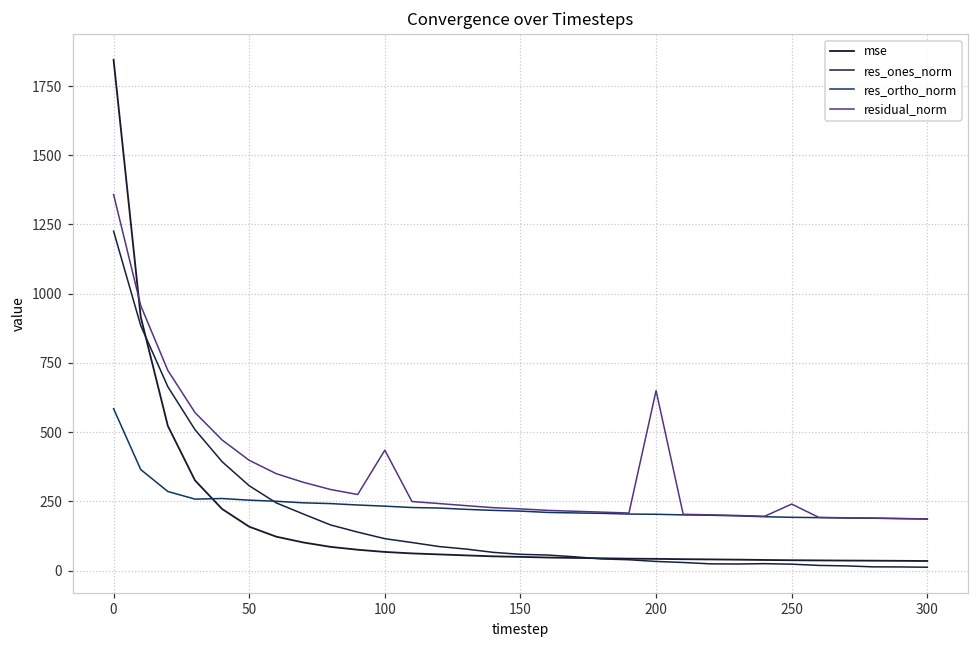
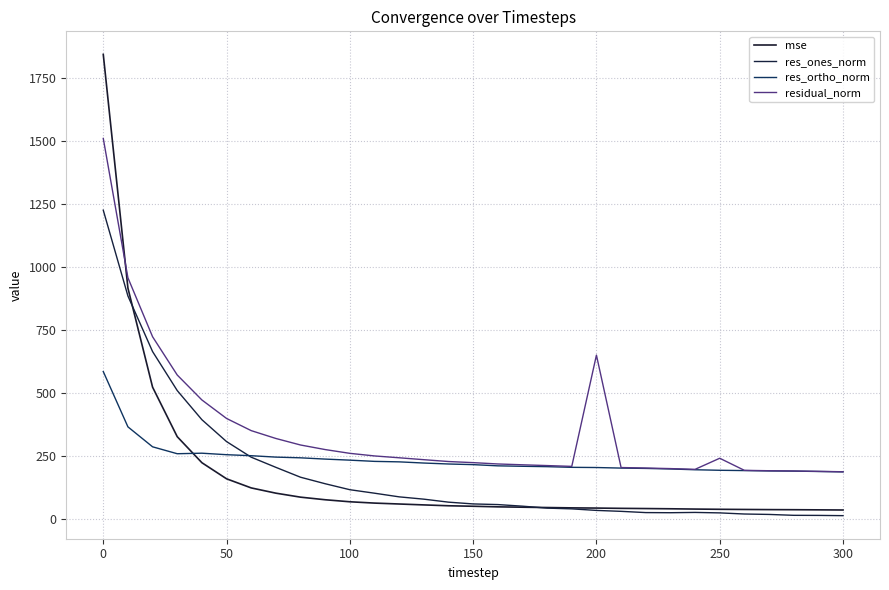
residual_norm, 0: 1360 -> 1510
residual_norm, 100: 440 -> 260
